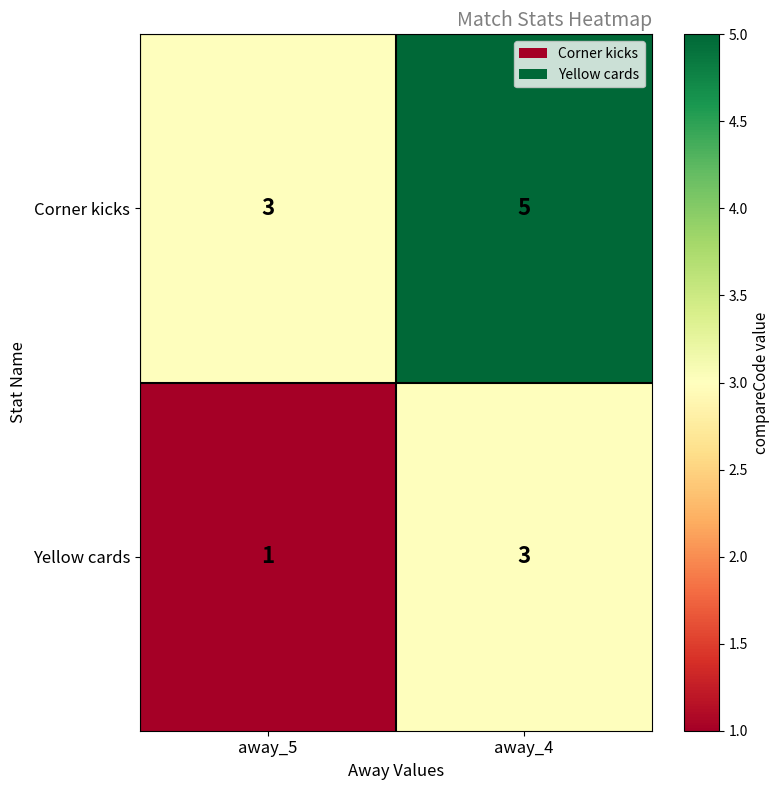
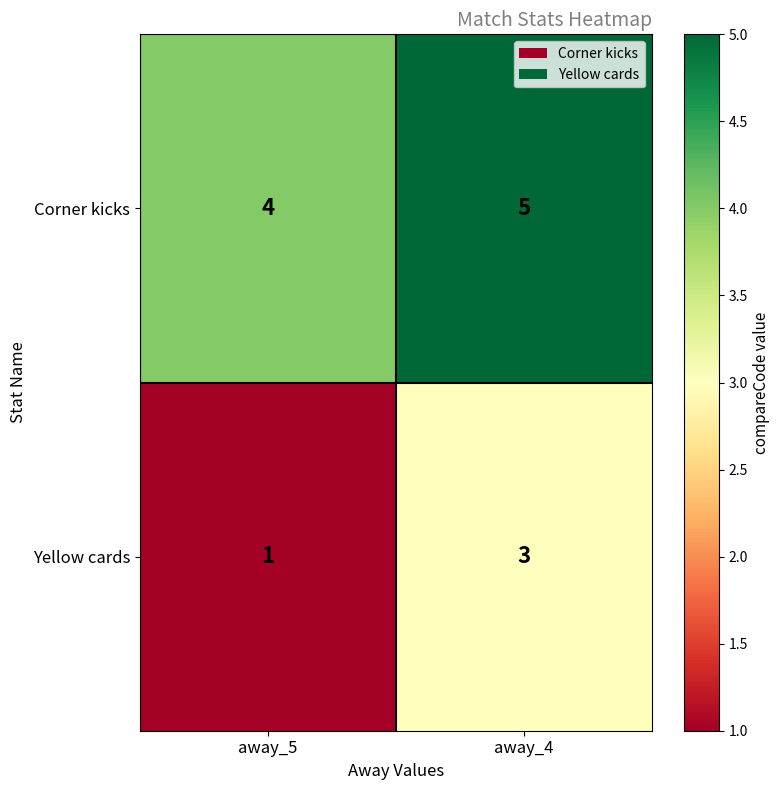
Corner kicks, away_5: 3 -> 4
